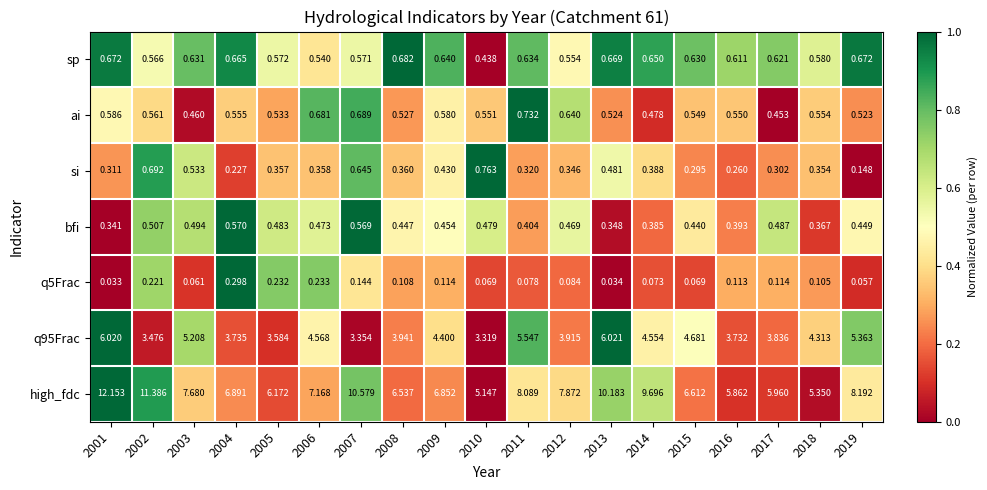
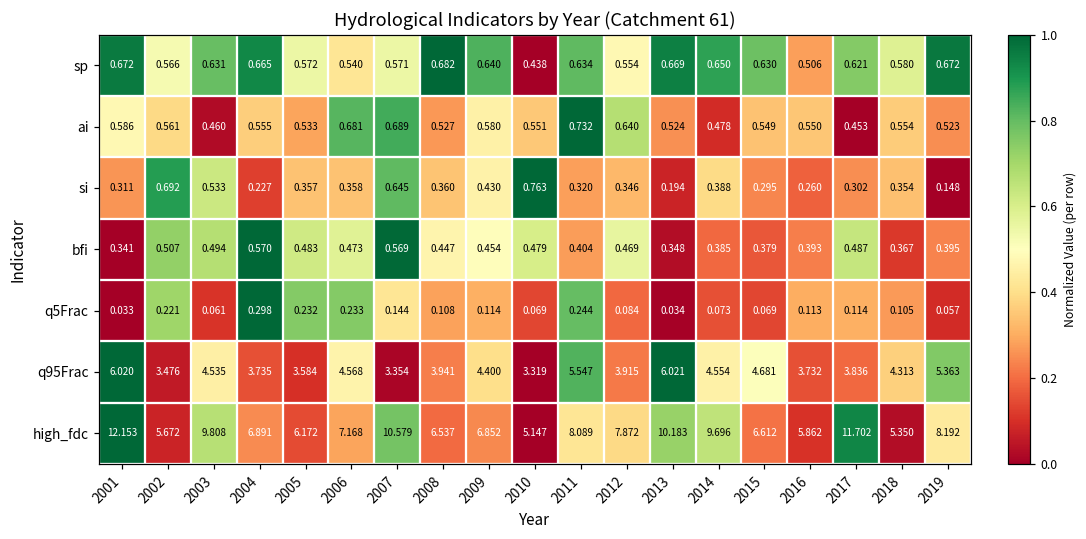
sp, 2016: 0.611 -> 0.506
si, 2013: 0.481 -> 0.194
bfi, 2015: 0.440 -> 0.379
bfi, 2019: 0.449 -> 0.395
q5Frac, 2011: 0.078 -> 0.244
q95Frac, 2003: 5.208 -> 4.535
high_fdc, 2002: 11.386 -> 5.672
high_fdc, 2003: 7.680 -> 9.808
high_fdc, 2017: 5.960 -> 11.702
